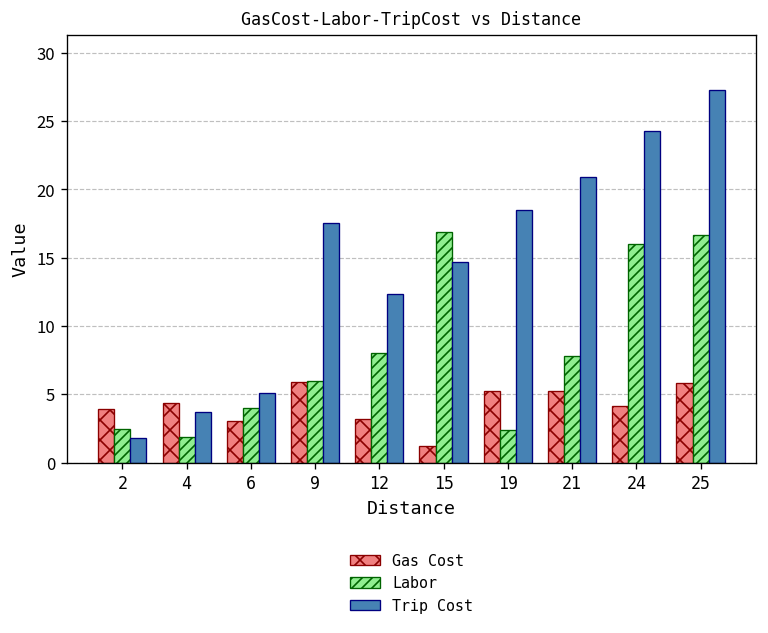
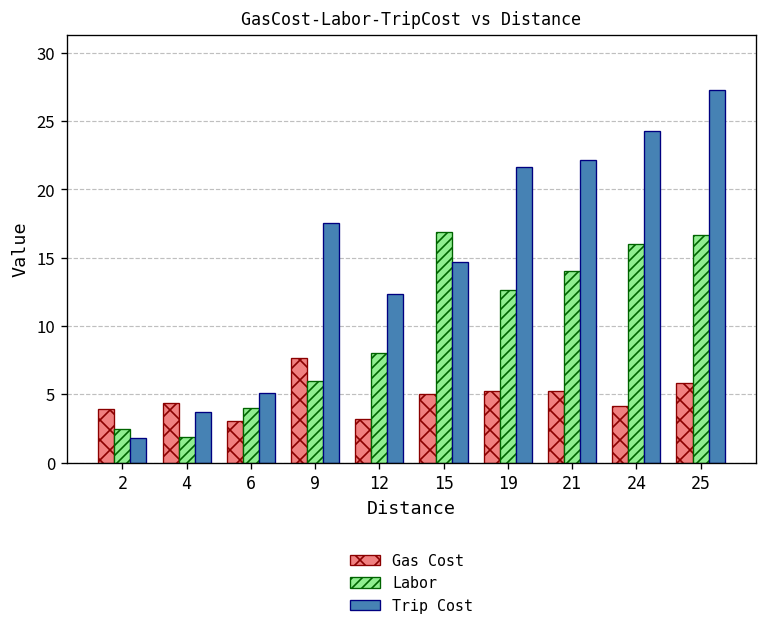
Gas Cost, 9: 5.9 -> 7.6
Gas Cost, 15: 1.2 -> 5.1
Labor, 19: 2.4 -> 12.7
Trip Cost, 19: 18.5 -> 21.6
Labor, 21: 7.8 -> 14.0
Trip Cost, 21: 20.9 -> 22.1
